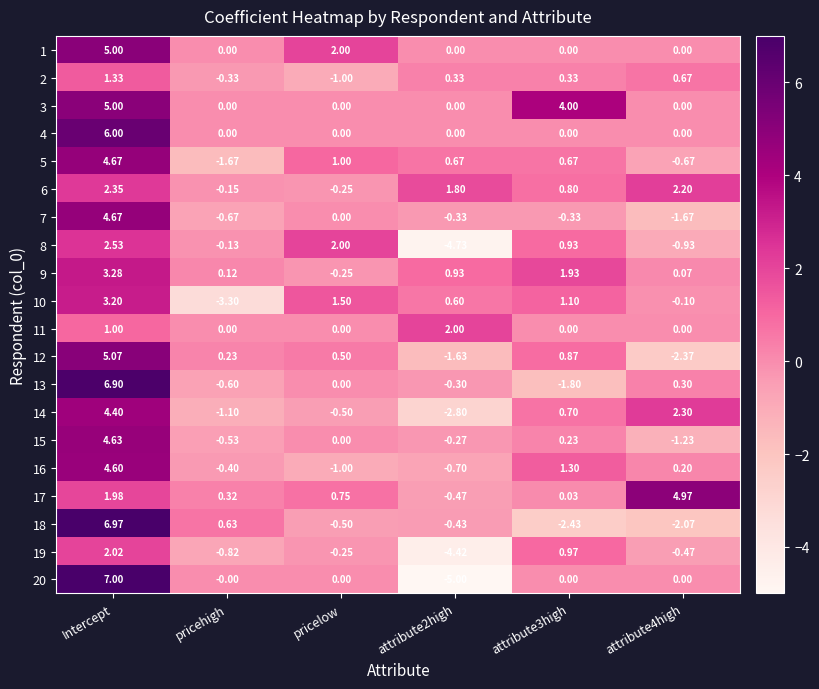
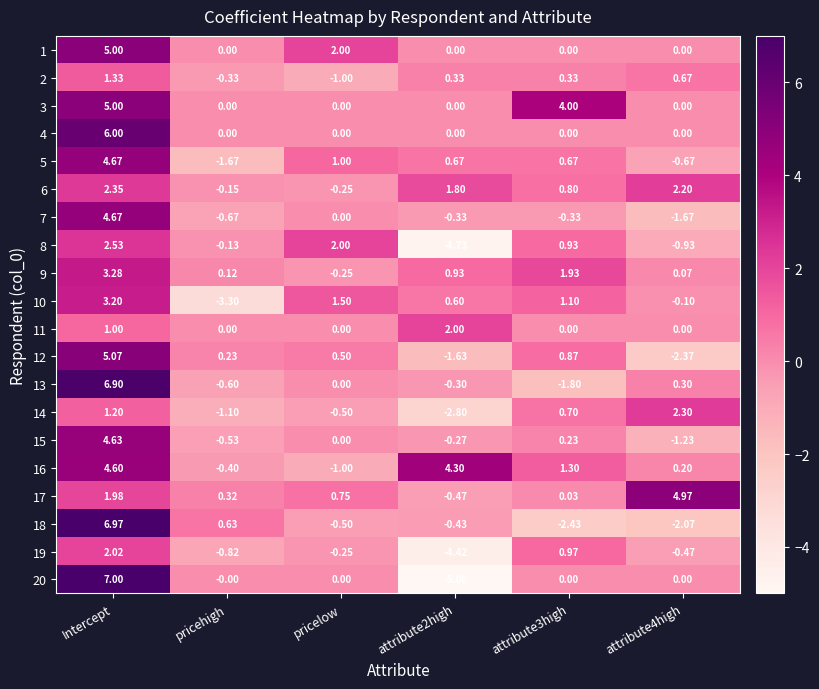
14, Intercept: 4.40 -> 1.20
16, attribute2high: -0.70 -> 4.30
